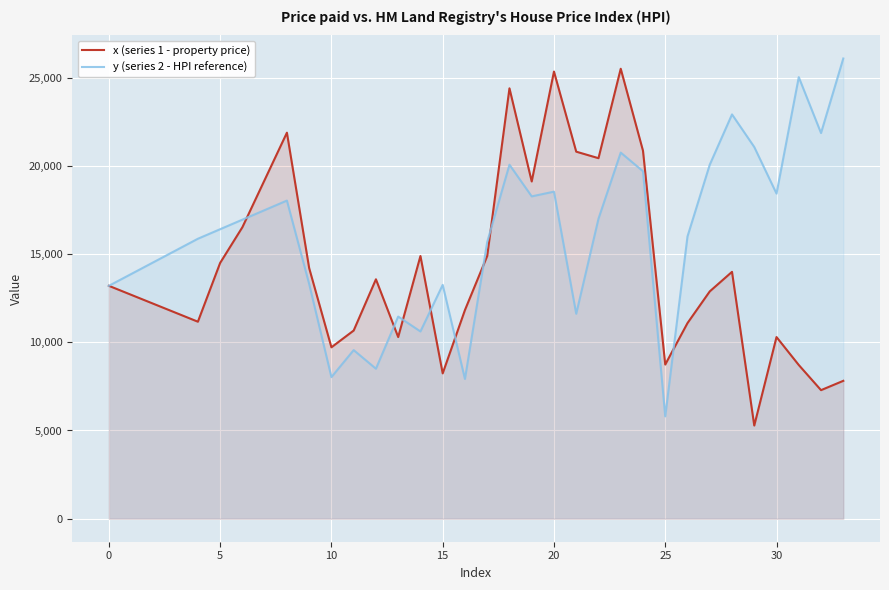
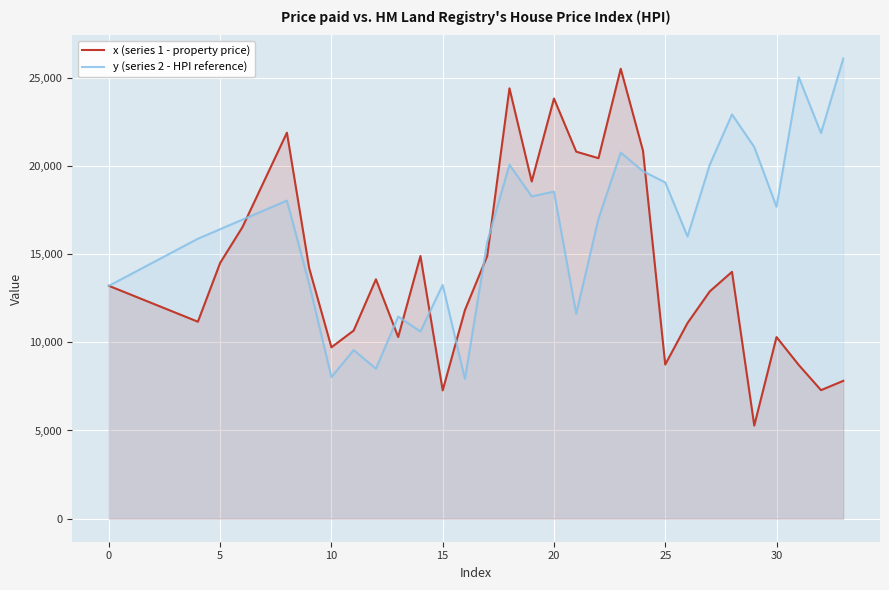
x (series 1 - property price), 15: 8,200 -> 7,300
x (series 1 - property price), 20: 25,300 -> 23,800
y (series 2 - HPI reference), 25: 5,800 -> 19,100
y (series 2 - HPI reference), 30: 18,400 -> 17,700
